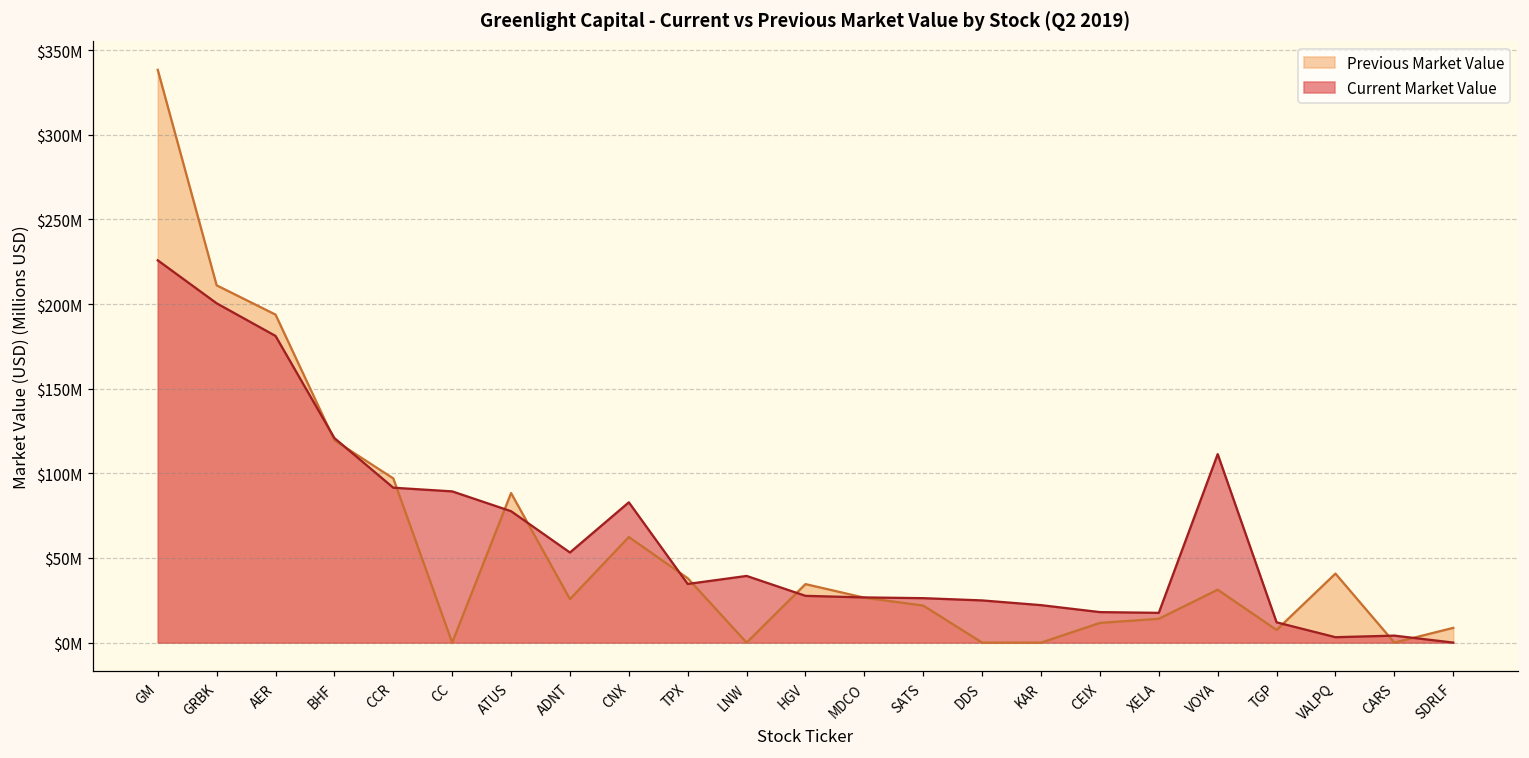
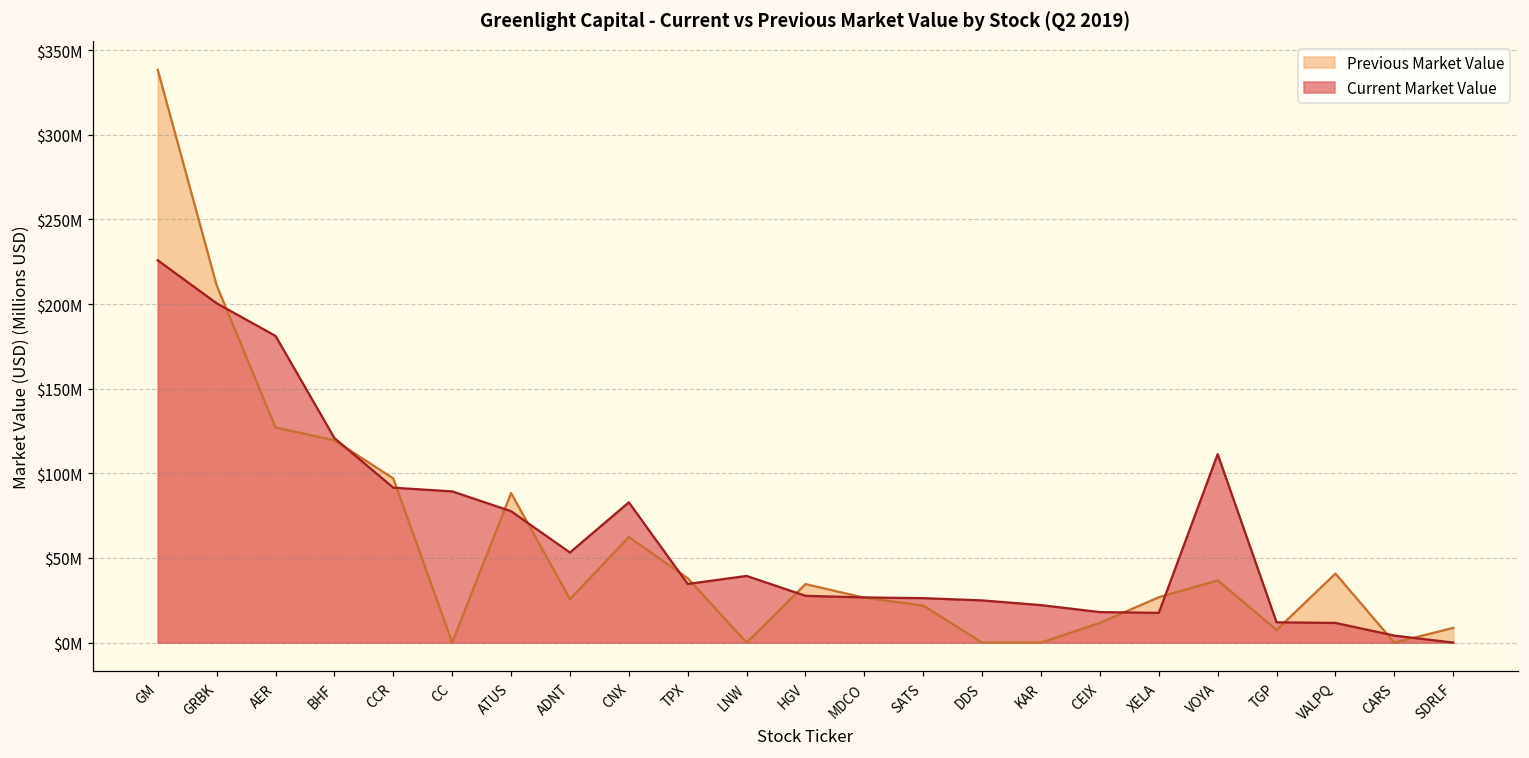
Previous Market Value, AER: $194000000 -> $127000000
Previous Market Value, XELA: $14000000 -> $27000000
Previous Market Value, VOYA: $31000000 -> $37000000
Current Market Value, VALPQ: $3000000 -> $12000000
